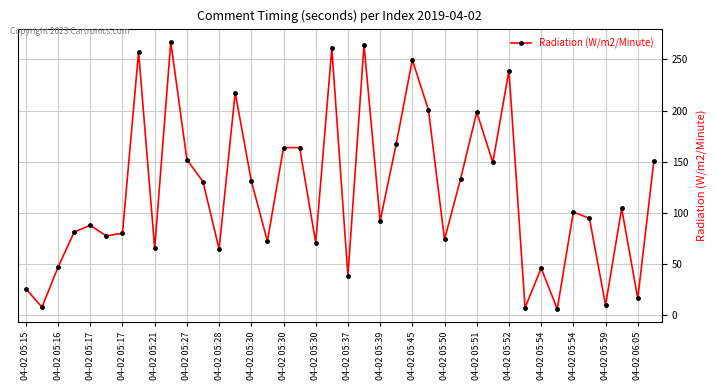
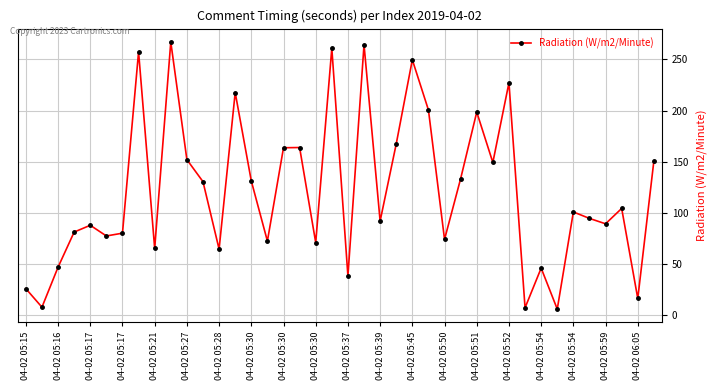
04-02 05:52: 239 -> 227
04-02 05:59: 10 -> 89
